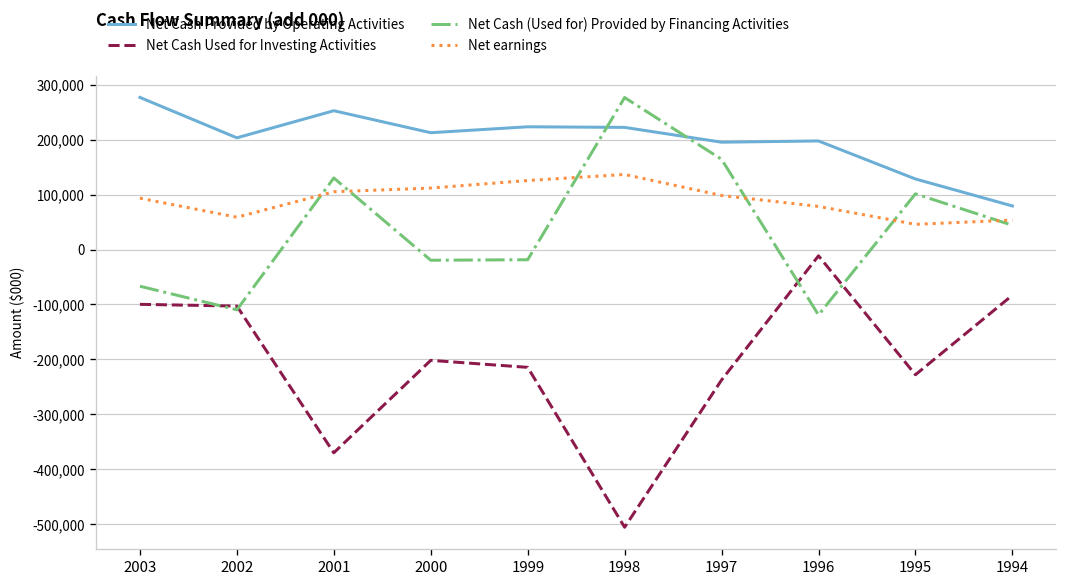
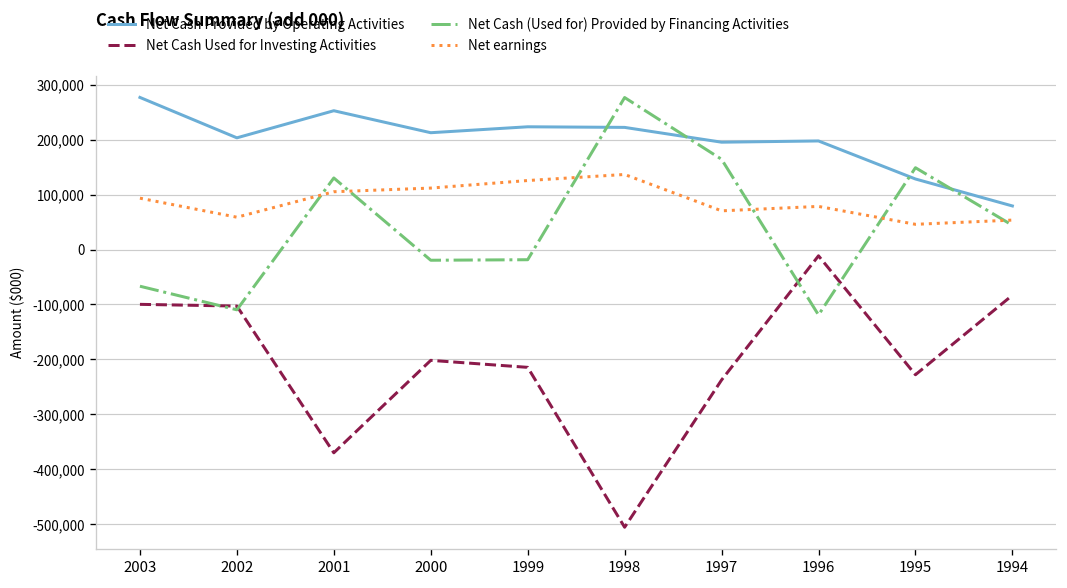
Net earnings, 1997: 100,000 -> 70,000
Net Cash (Used for) Provided by Financing Activities, 1995: 100,000 -> 150,000
